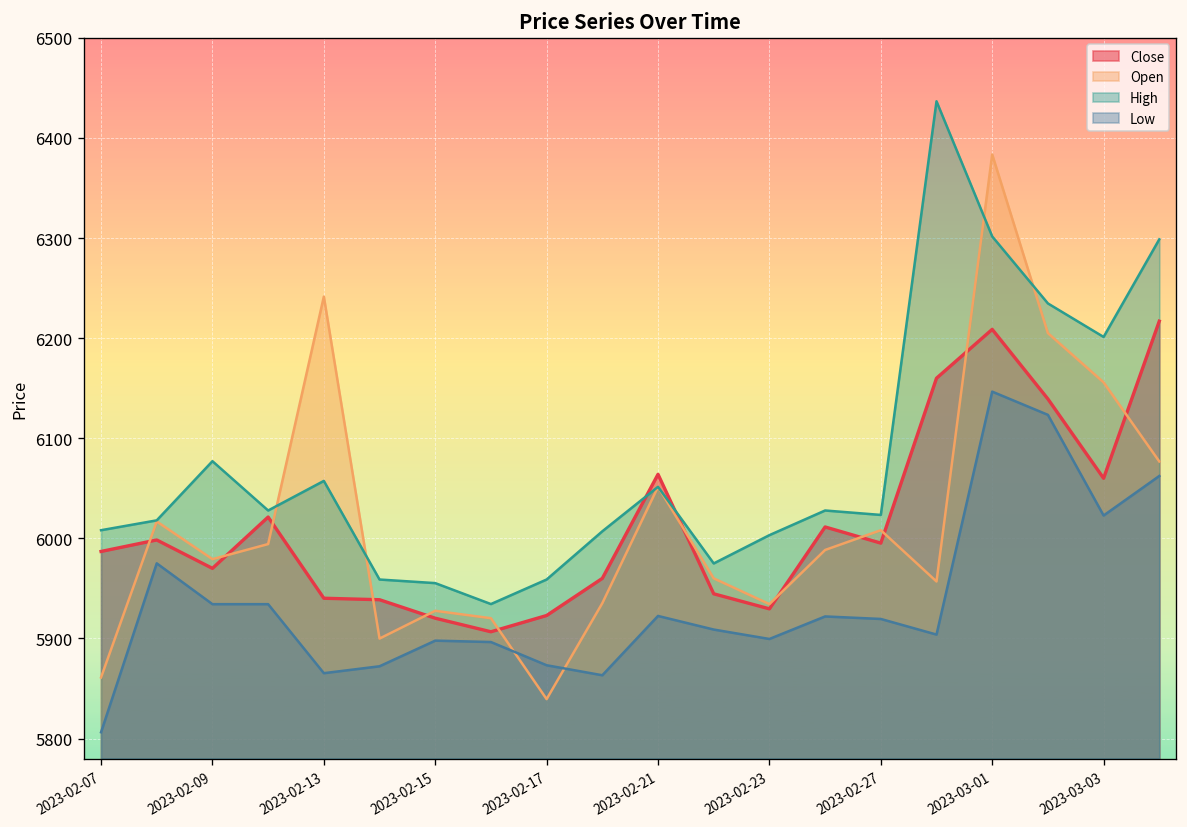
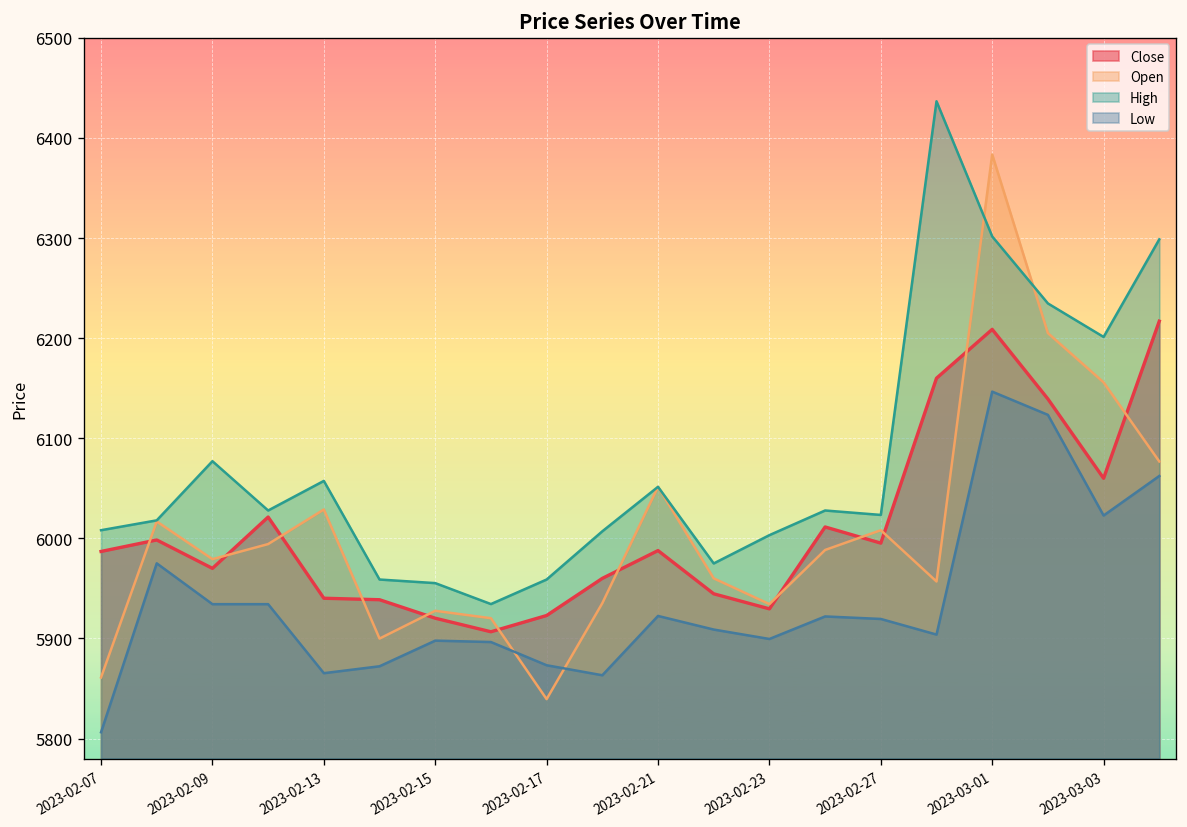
Open, 2023-02-13: 6240 -> 6030
Close, 2023-02-21: 6060 -> 5990
